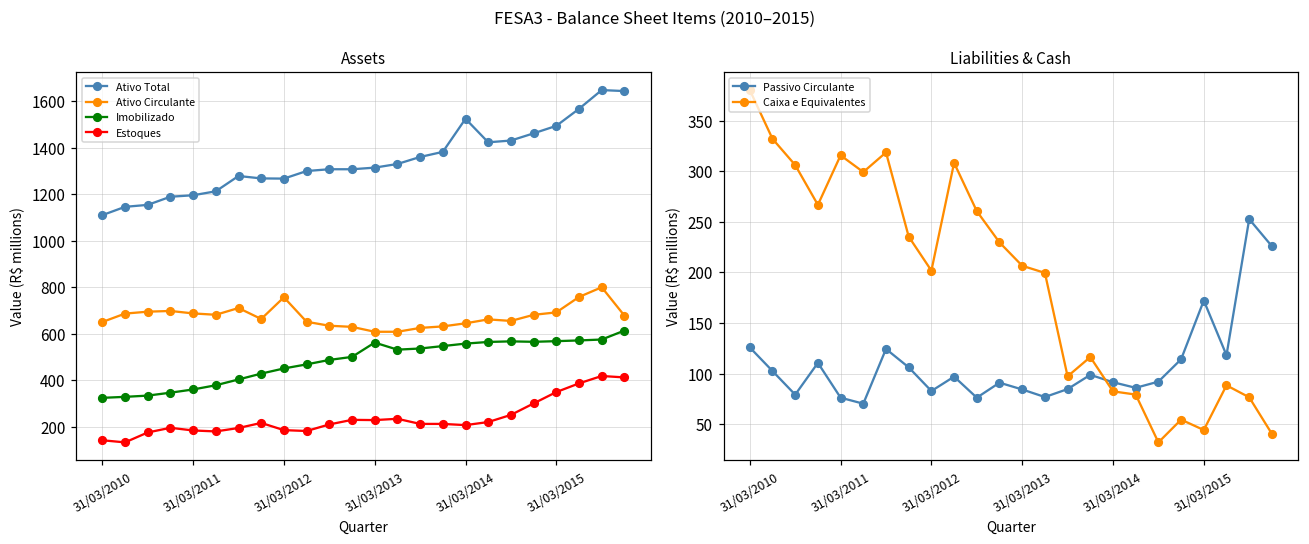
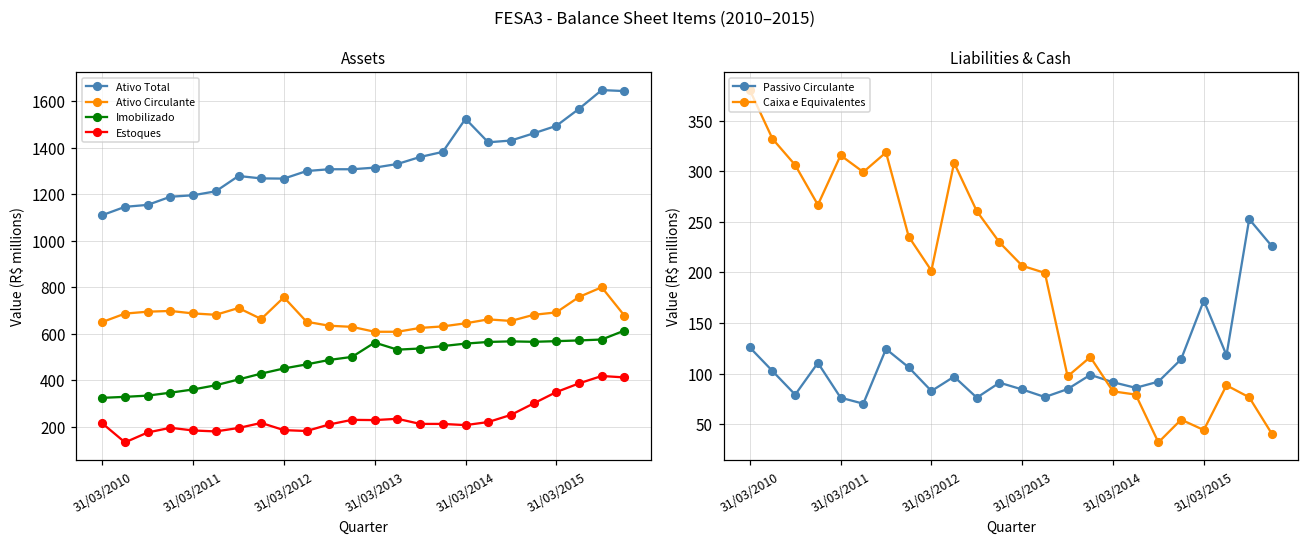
Assets, Estoques, 31/03/2010: 140 -> 210
